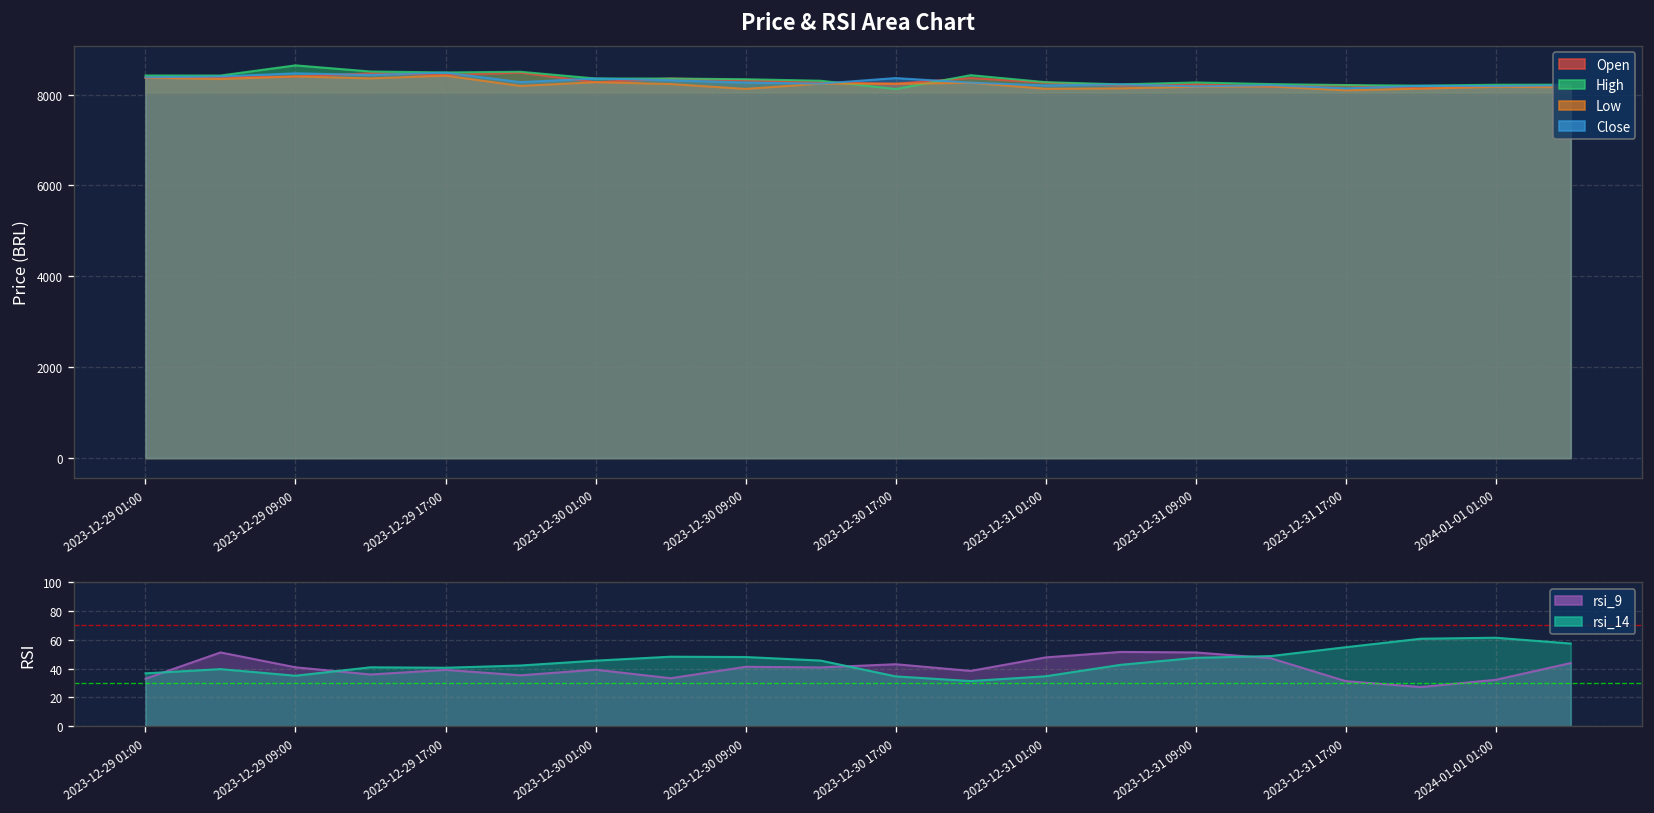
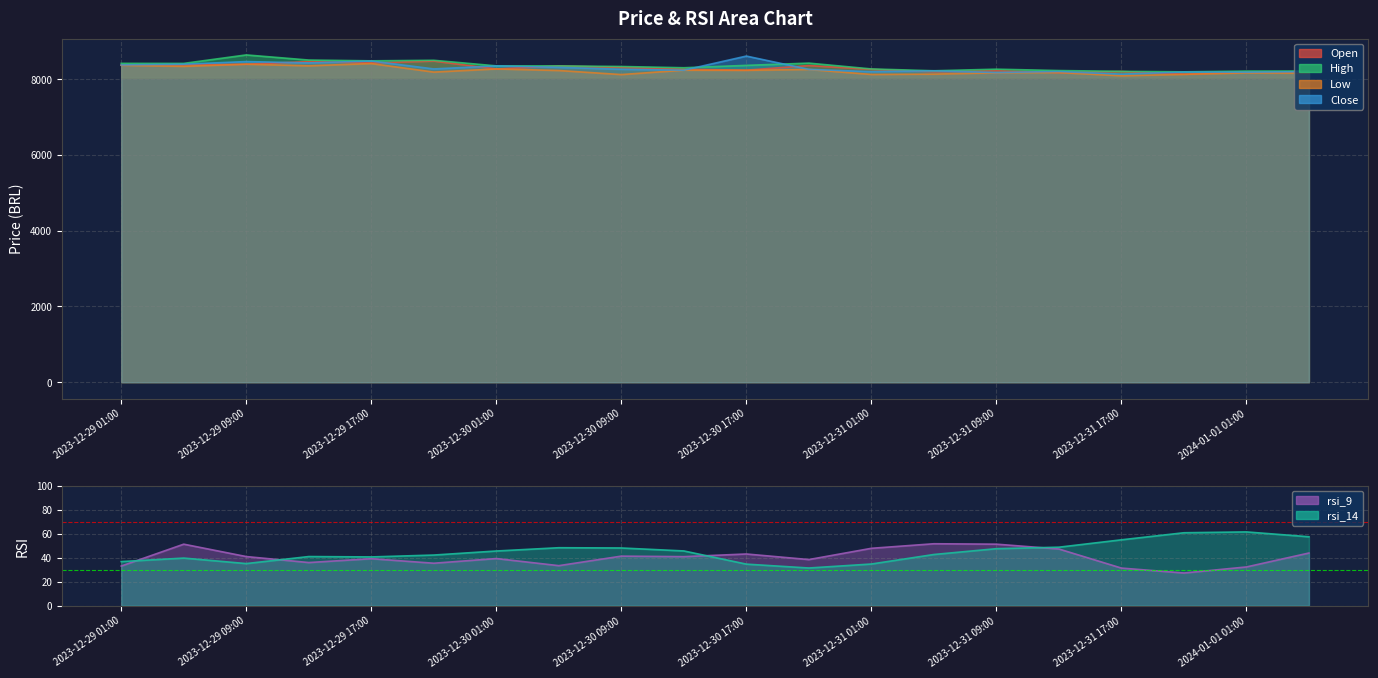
Price & RSI Area Chart, High, 2023-12-30 17:00: 8100 -> 8400
Price & RSI Area Chart, Close, 2023-12-30 17:00: 8400 -> 8600
